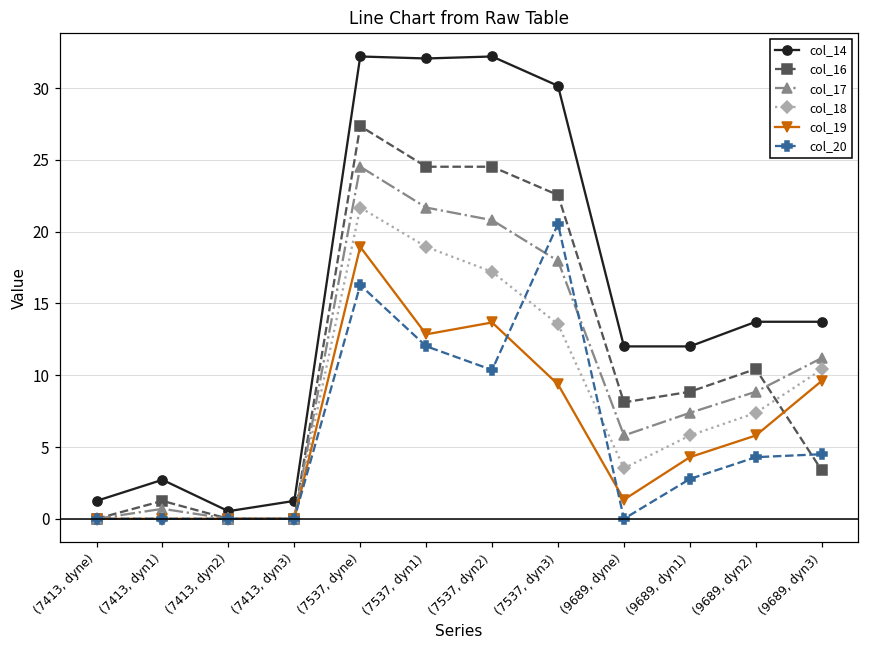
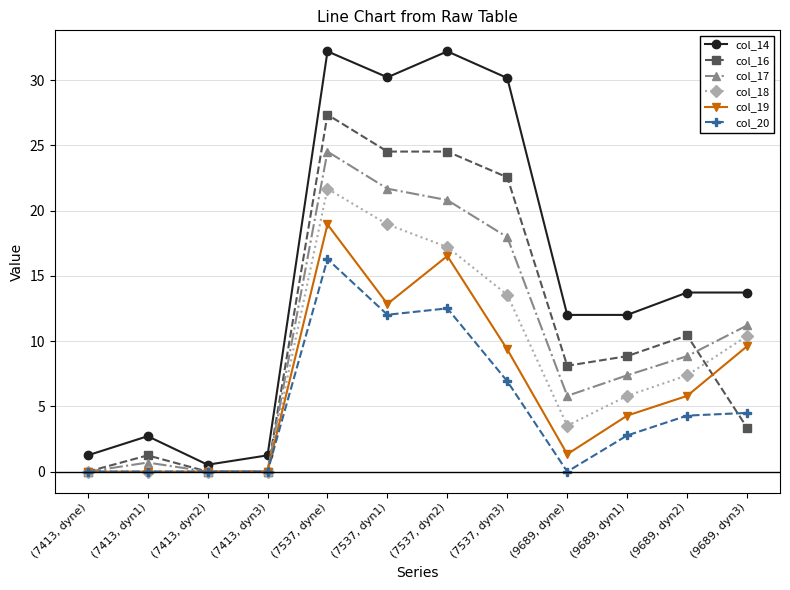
col_14, (7537, dyn1): 32.1 -> 30.2
col_19, (7537, dyn2): 13.7 -> 16.5
col_20, (7537, dyn2): 10.4 -> 12.5
col_20, (7537, dyn3): 20.5 -> 6.9
